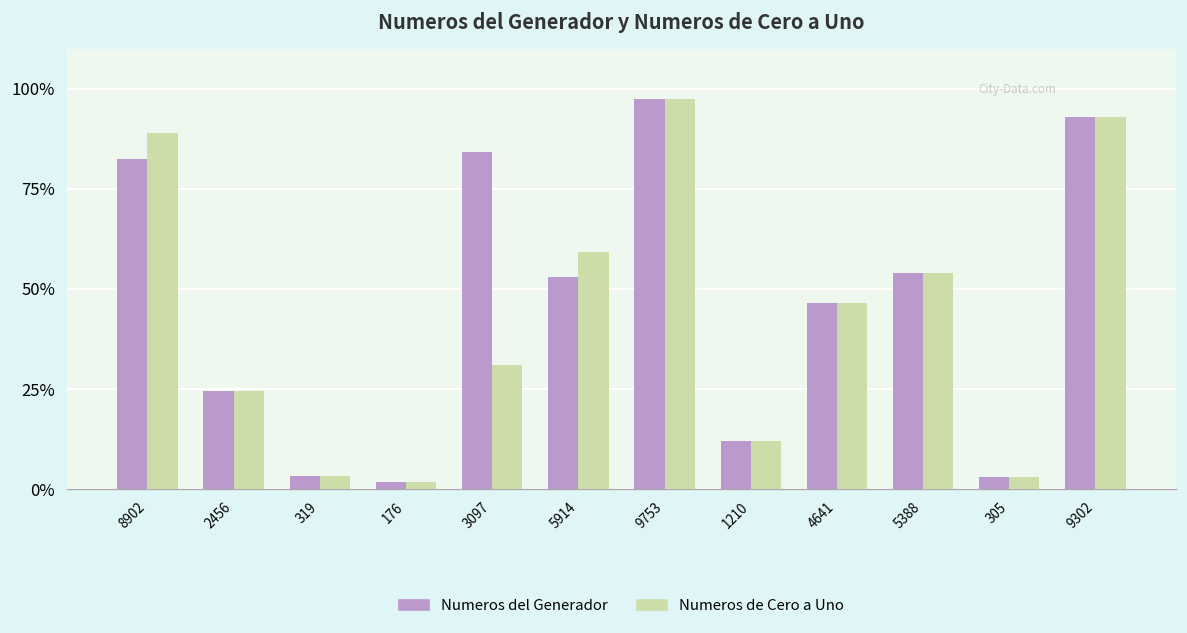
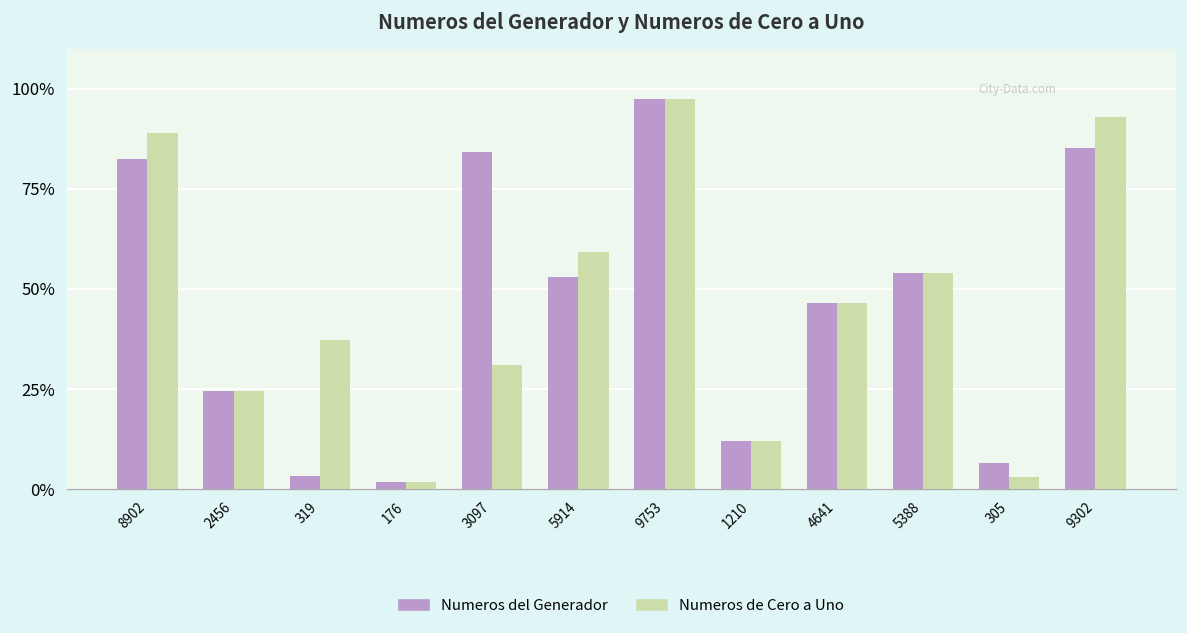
Numeros de Cero a Uno, 319: 3% -> 37%
Numeros del Generador, 305: 3% -> 7%
Numeros del Generador, 9302: 93% -> 85%
